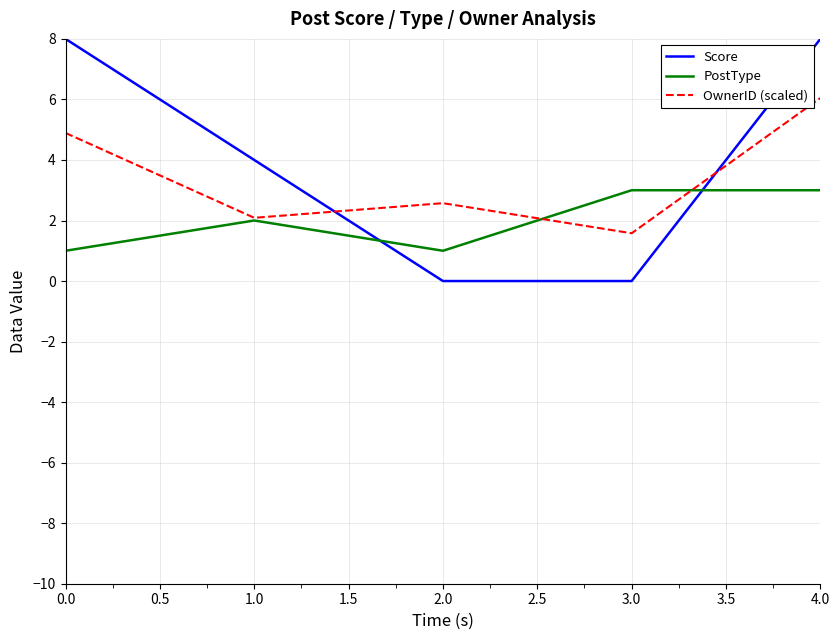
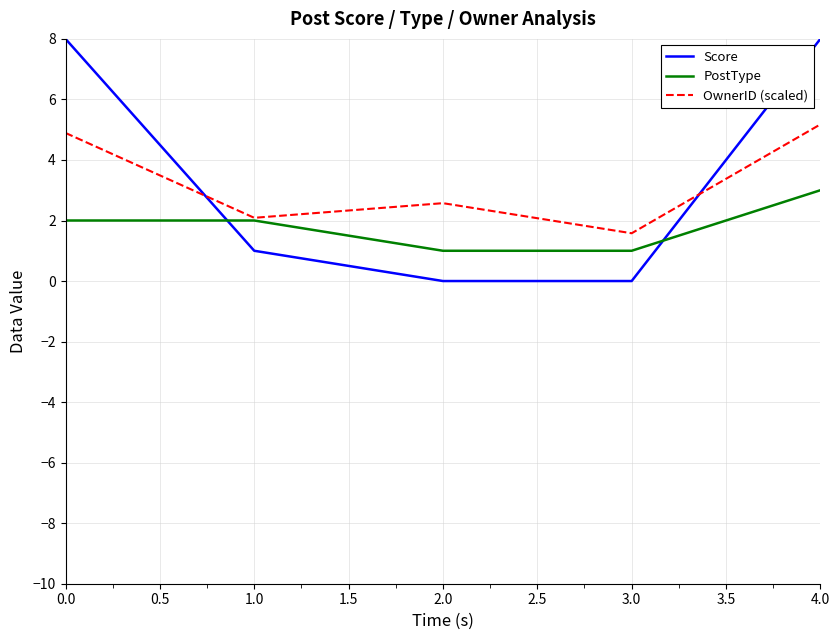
PostType, 0.0: 1 -> 2
Score, 1.0: 4 -> 1
PostType, 3.0: 3 -> 1
OwnerID (scaled), 4.0: 6.0 -> 5.2
